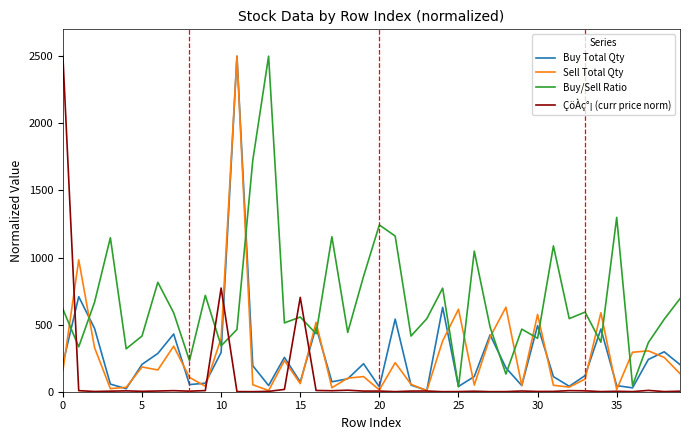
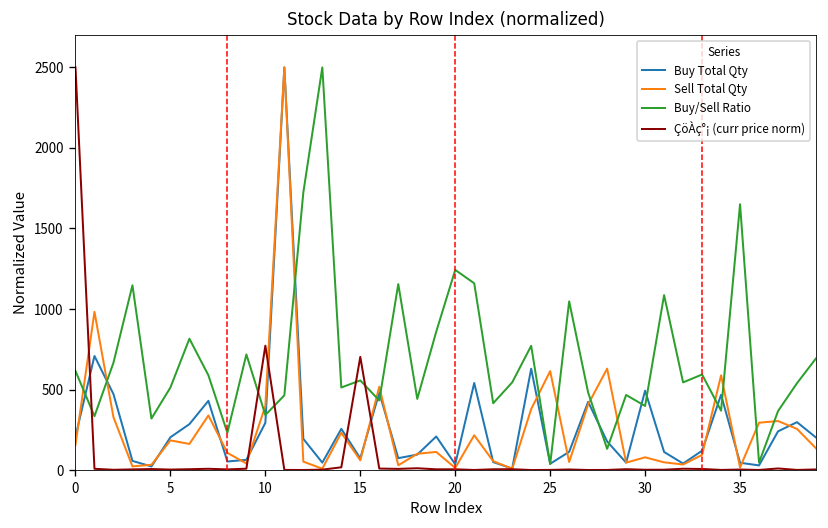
Buy/Sell Ratio, 5: 420 -> 510
Sell Total Qty, 30: 580 -> 80
Buy/Sell Ratio, 35: 1300 -> 1650
